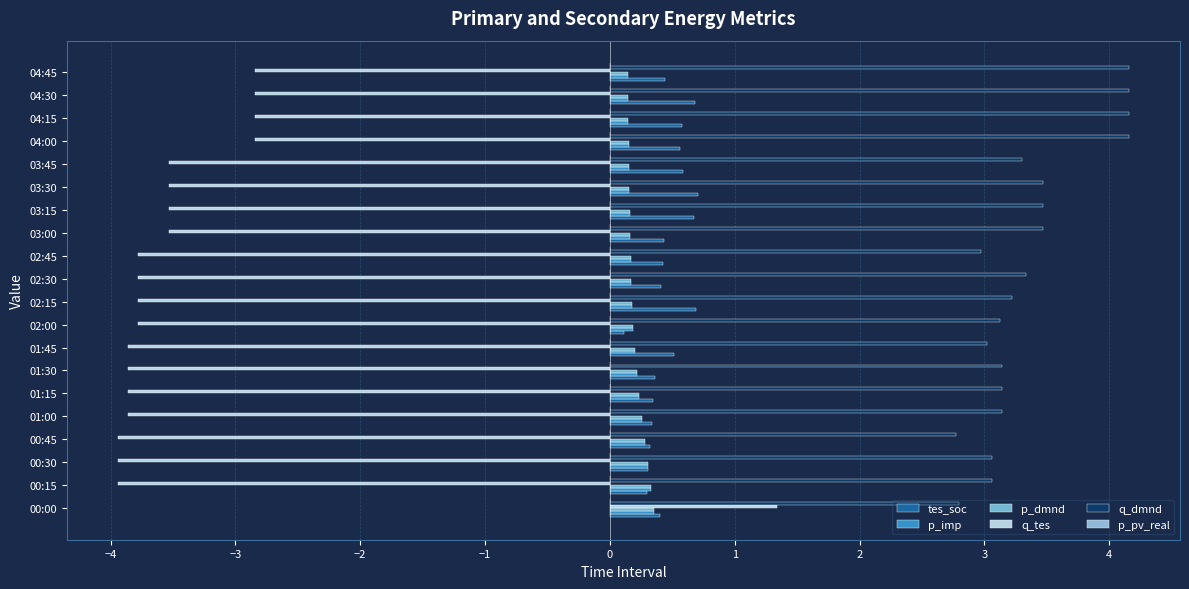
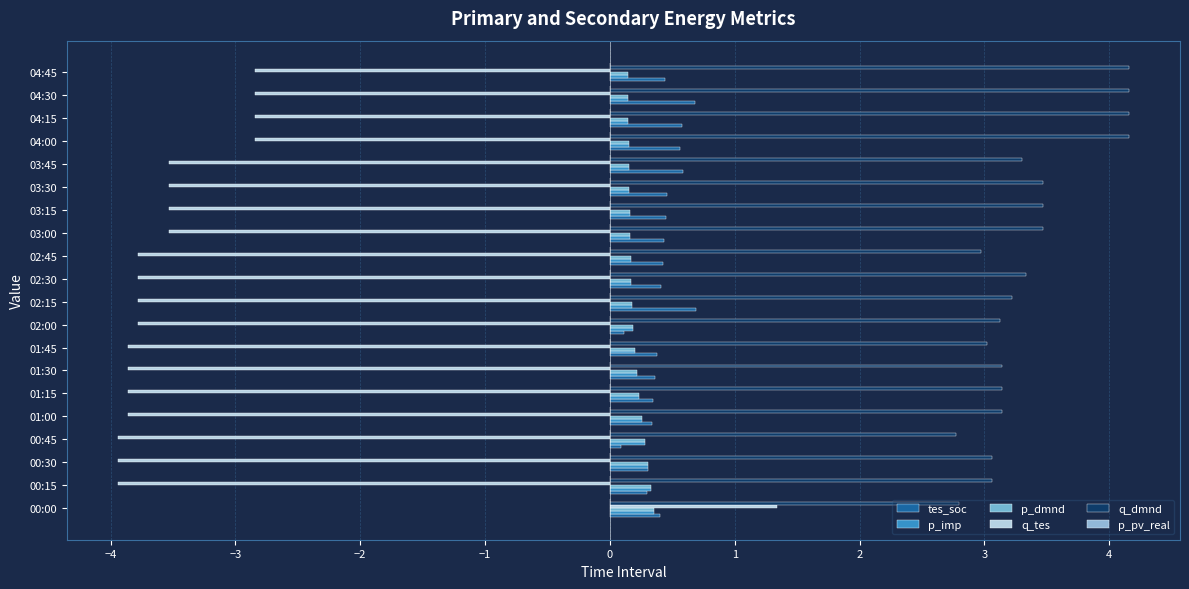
tes_soc, 03:30: 0.71 -> 0.46
tes_soc, 03:15: 0.68 -> 0.45
tes_soc, 01:45: 0.51 -> 0.37
tes_soc, 00:45: 0.32 -> 0.09
